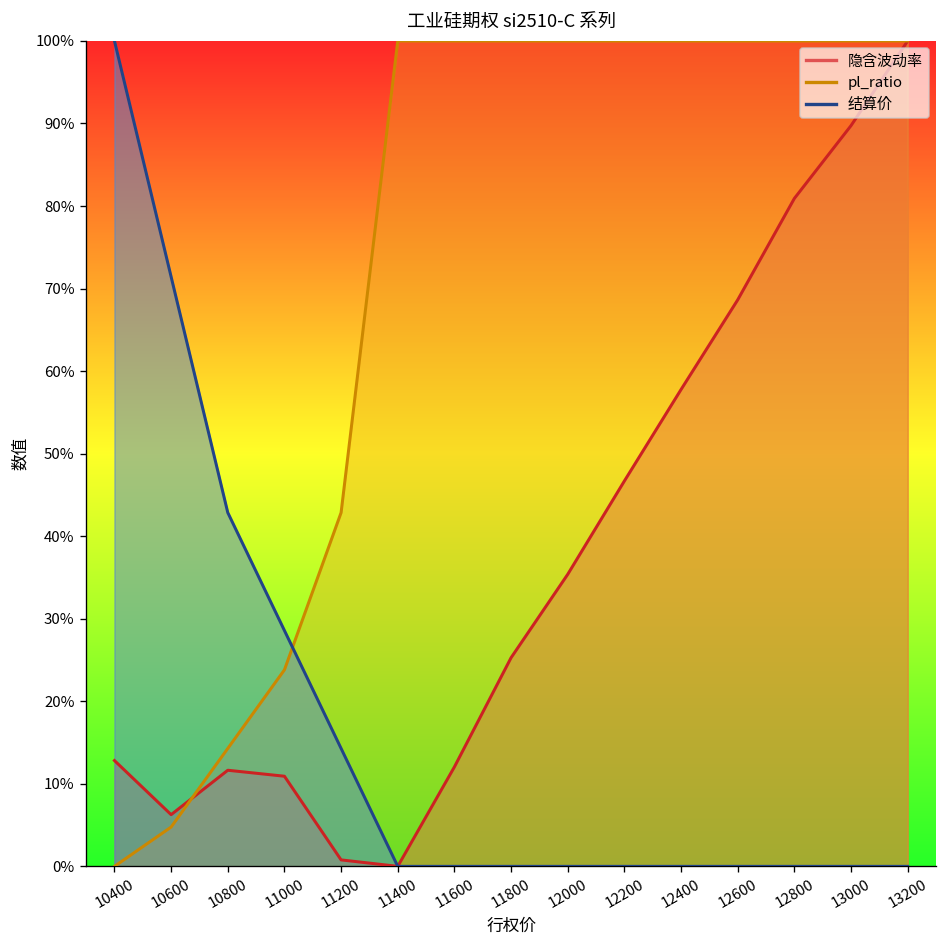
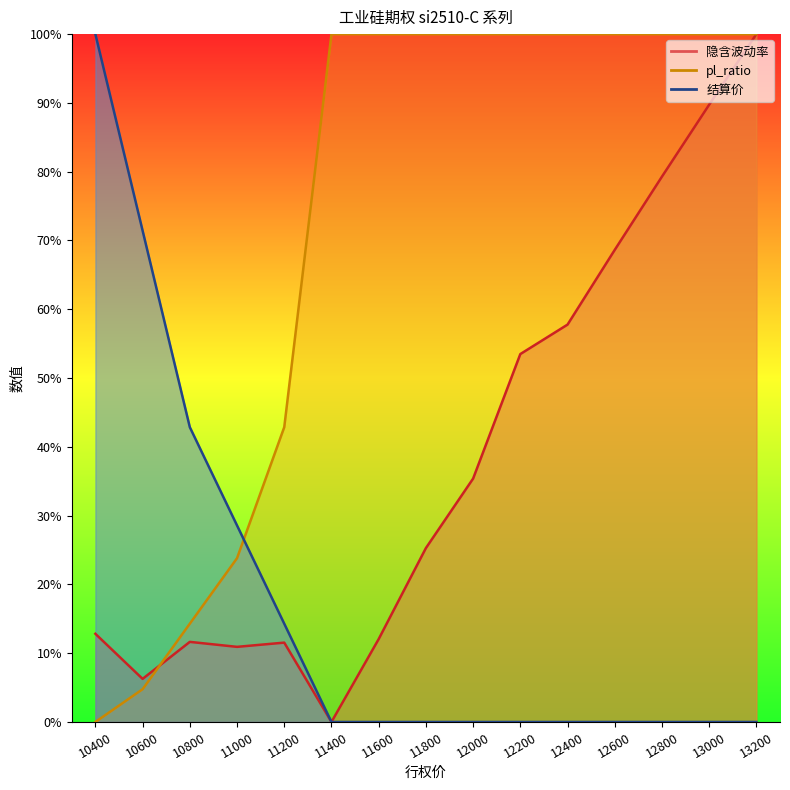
隐含波动率, 11200: 1% -> 12%
隐含波动率, 12200: 47% -> 53%
隐含波动率, 12800: 81% -> 79%
